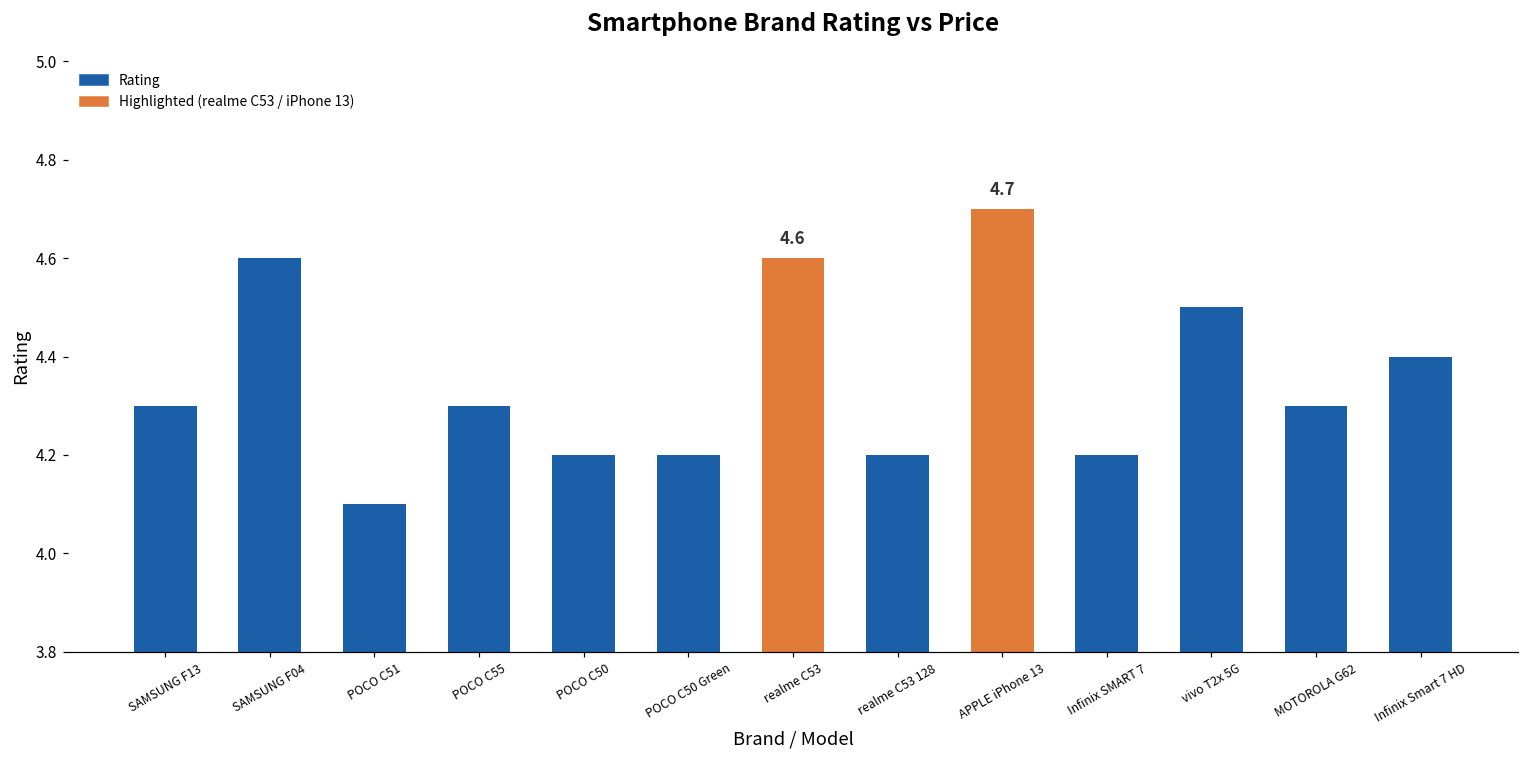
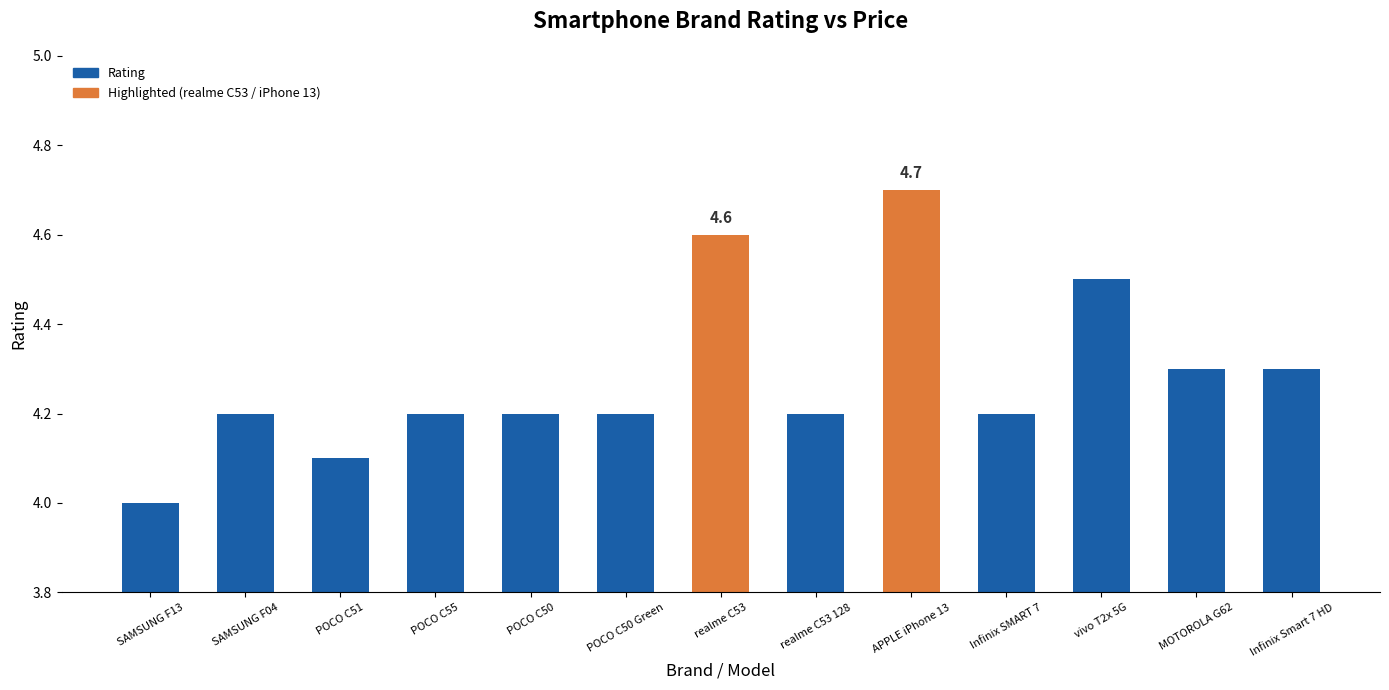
SAMSUNG F13: 4.3 -> 4.0
SAMSUNG F04: 4.6 -> 4.2
POCO C55: 4.3 -> 4.2
Infinix Smart 7 HD: 4.4 -> 4.3
